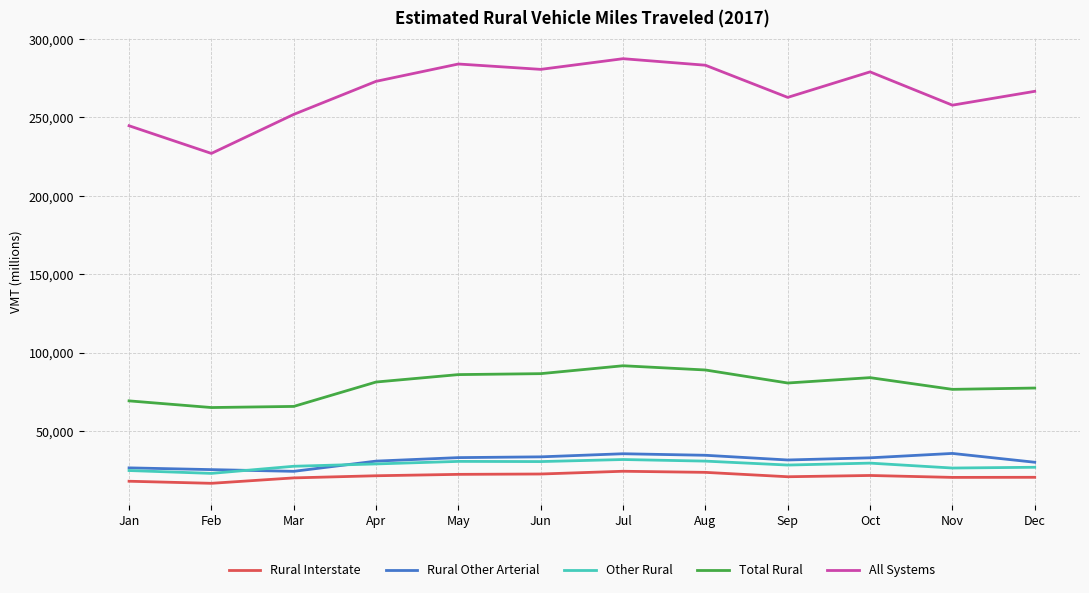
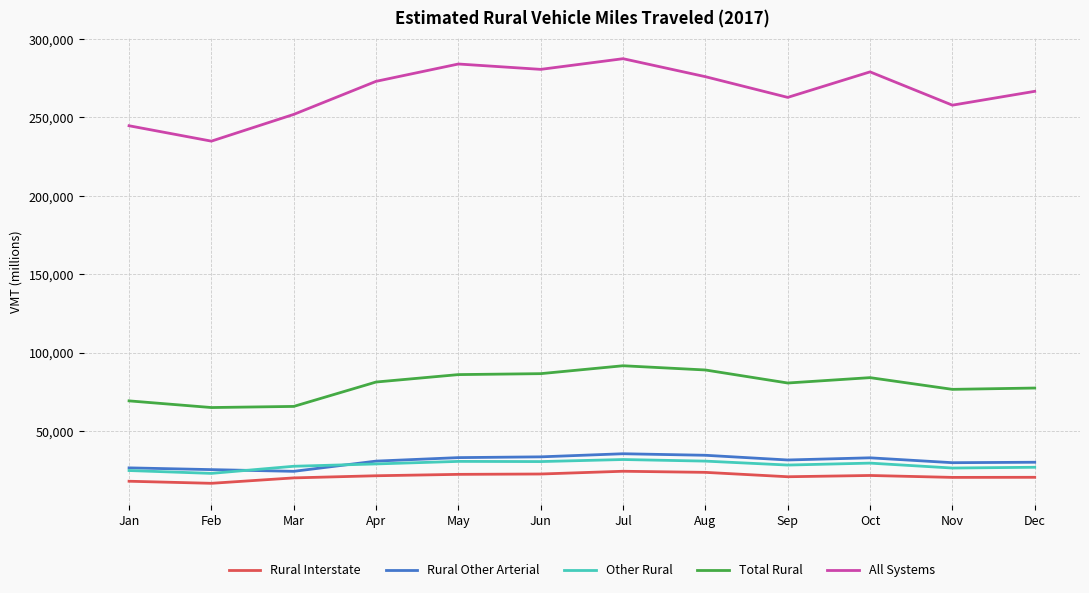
All Systems, Feb: 227,000 -> 235,000
All Systems, Aug: 283,000 -> 276,000
Rural Other Arterial, Nov: 36,000 -> 30,000
